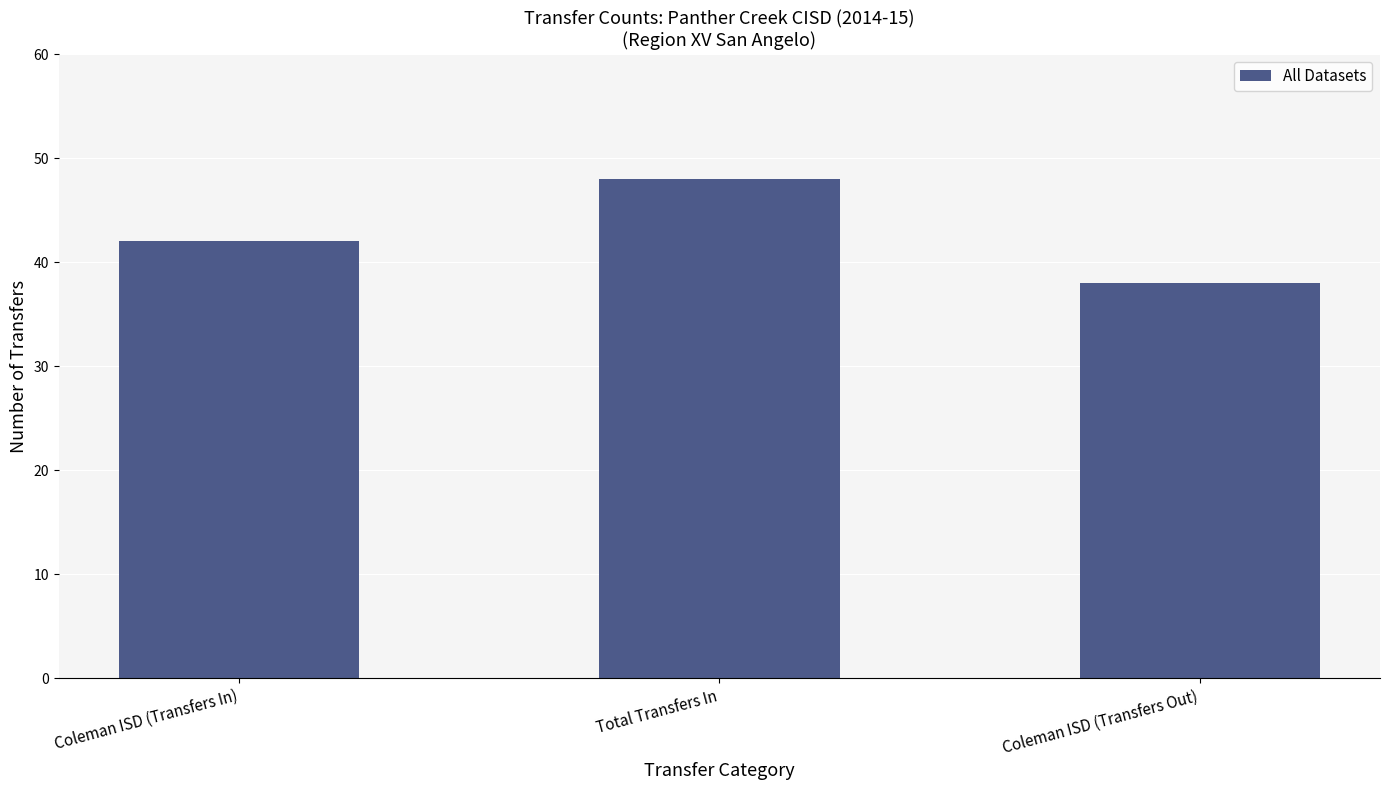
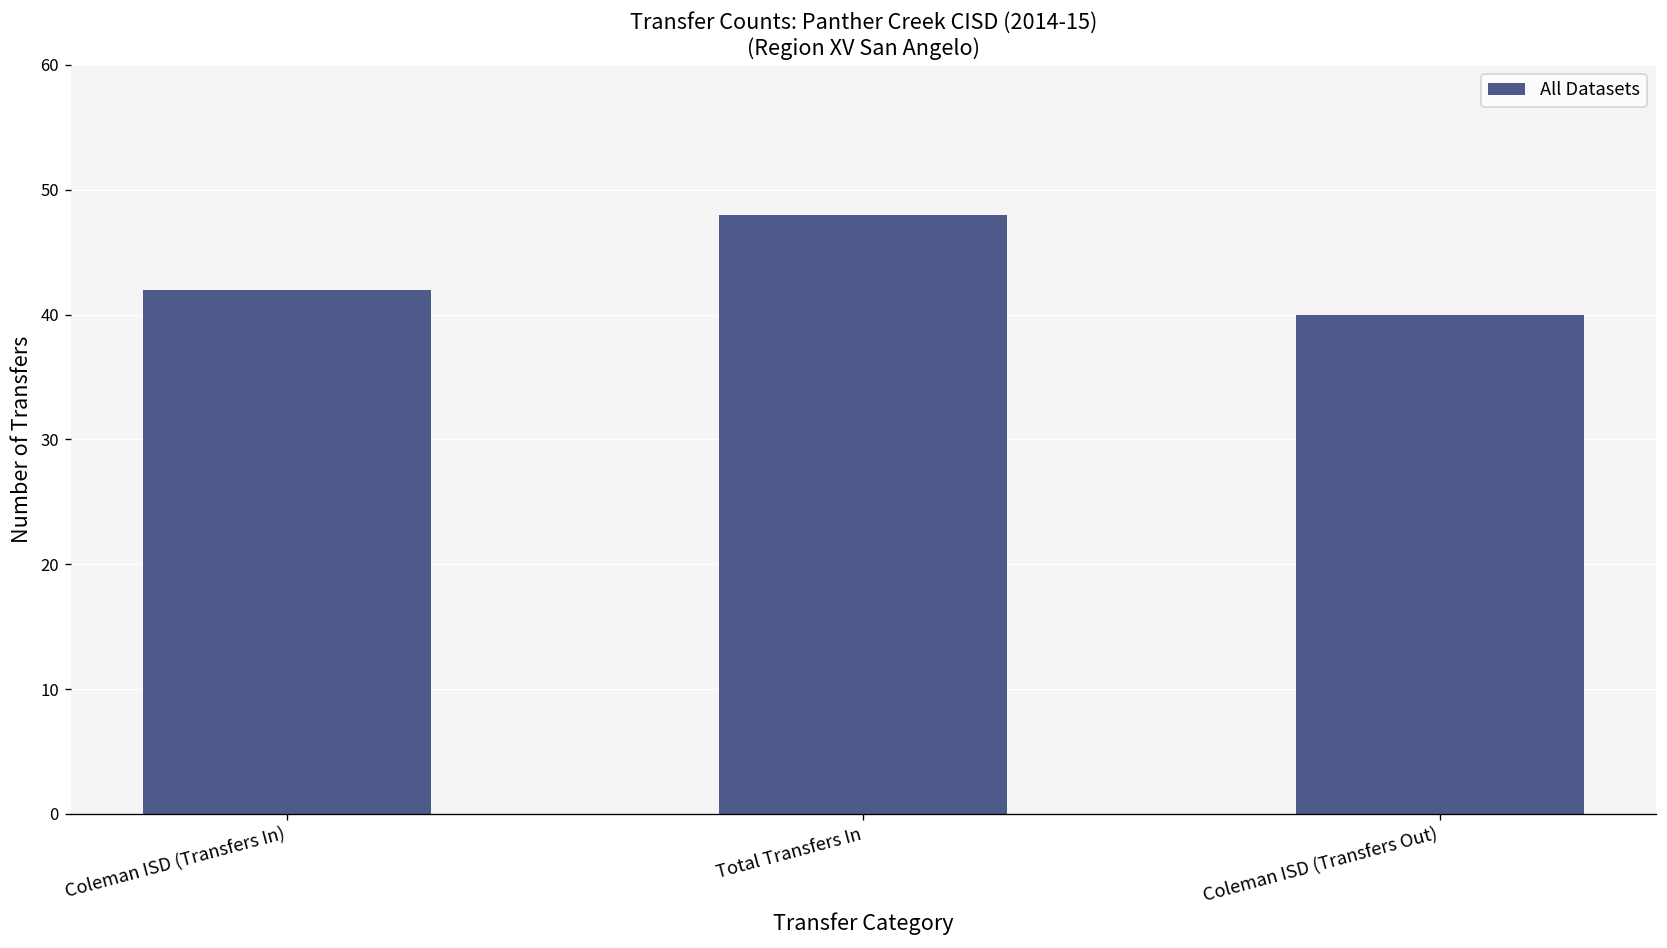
Coleman ISD (Transfers Out): 38 -> 40
